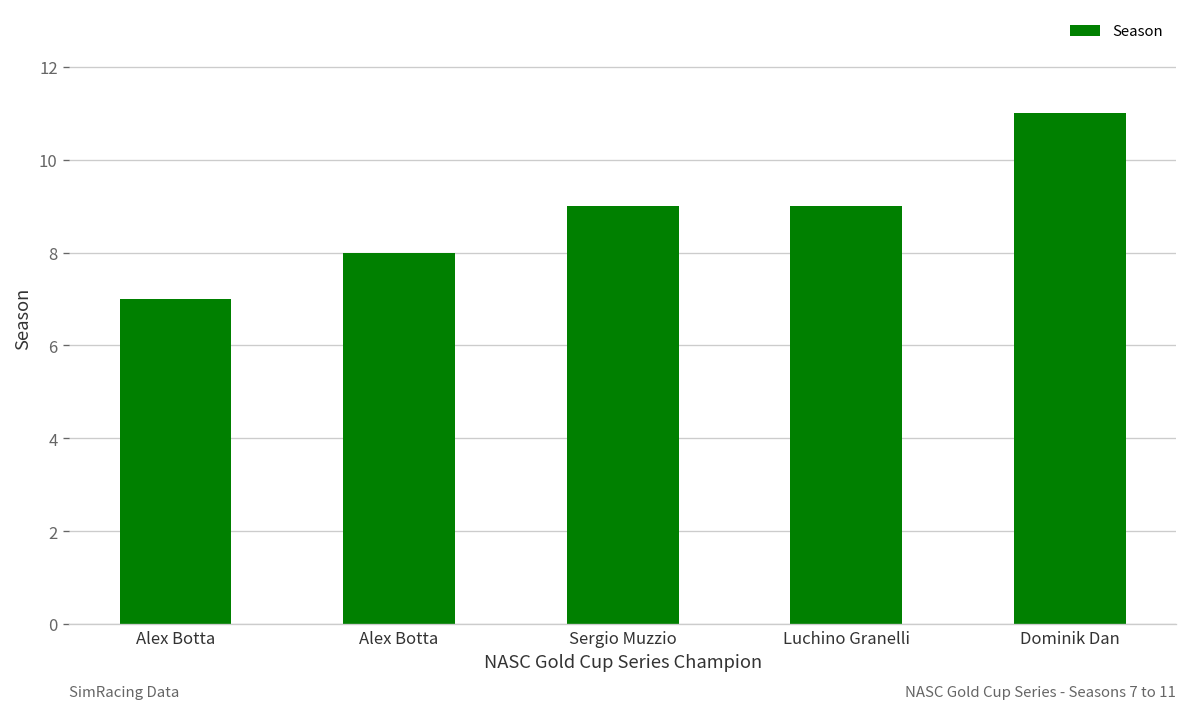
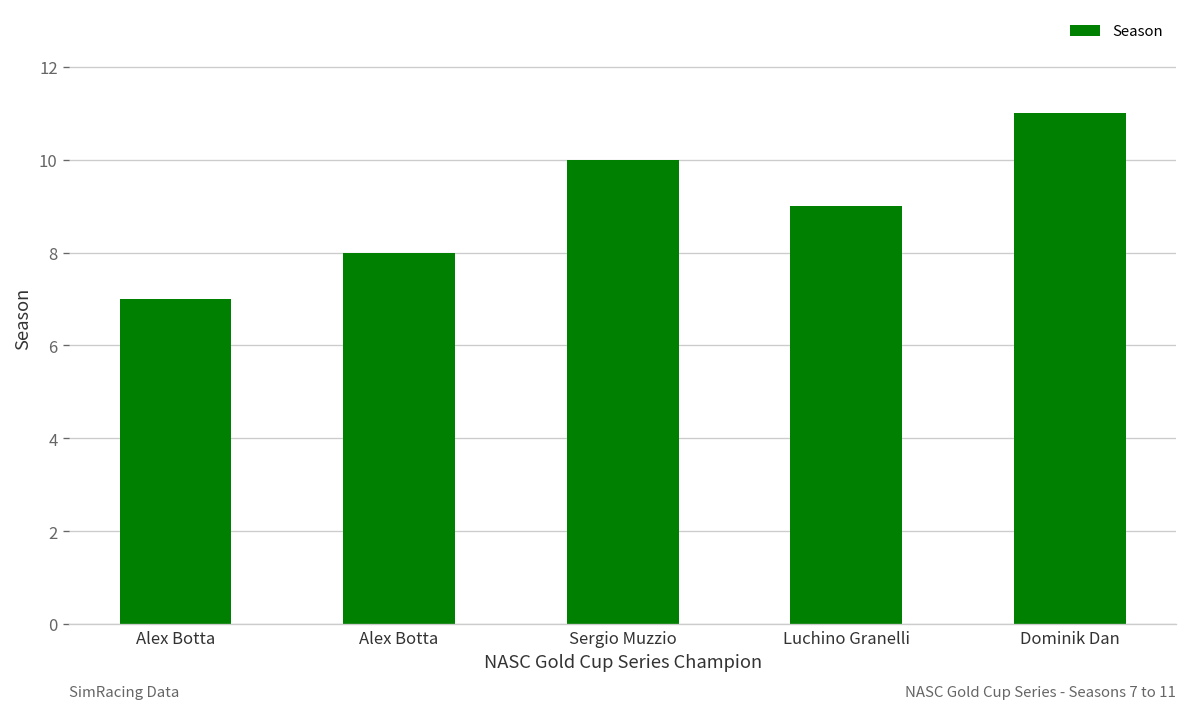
Sergio Muzzio: 9 -> 10
